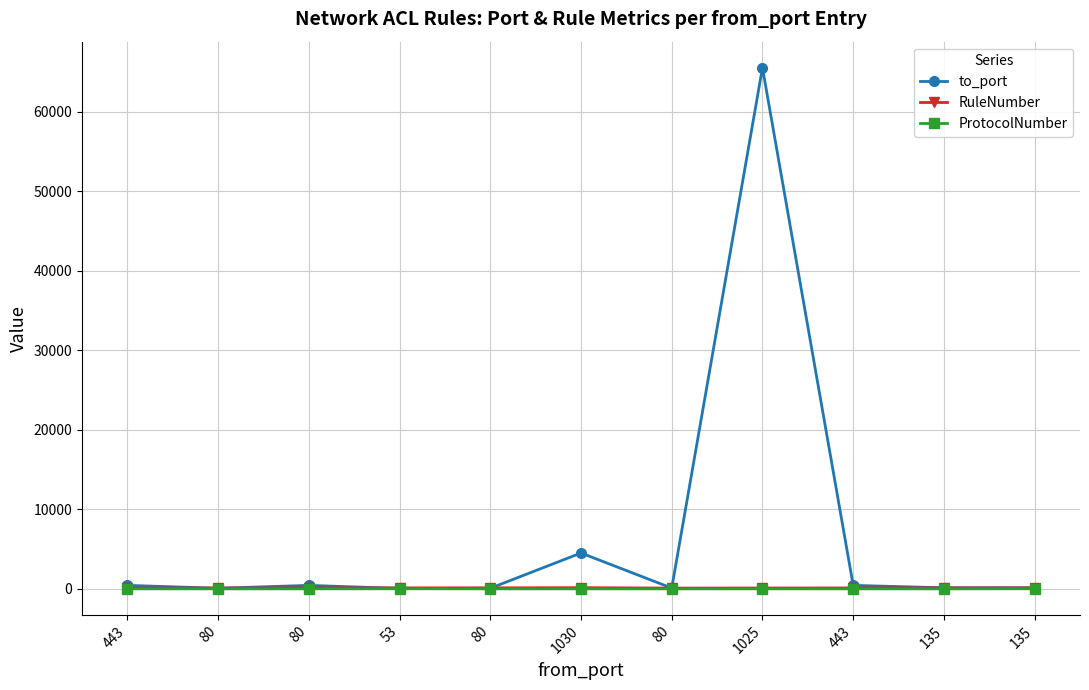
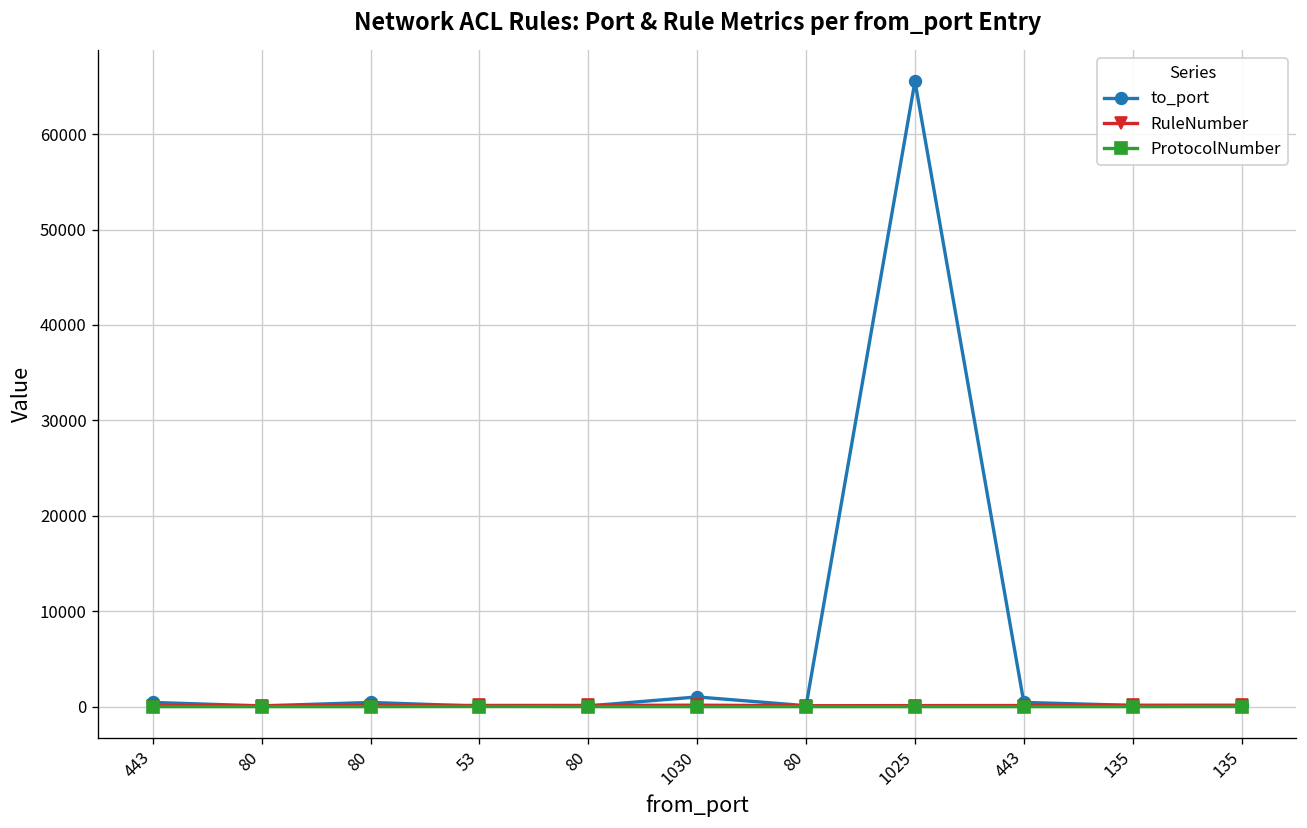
to_port, 1030: 5000 -> 1000
